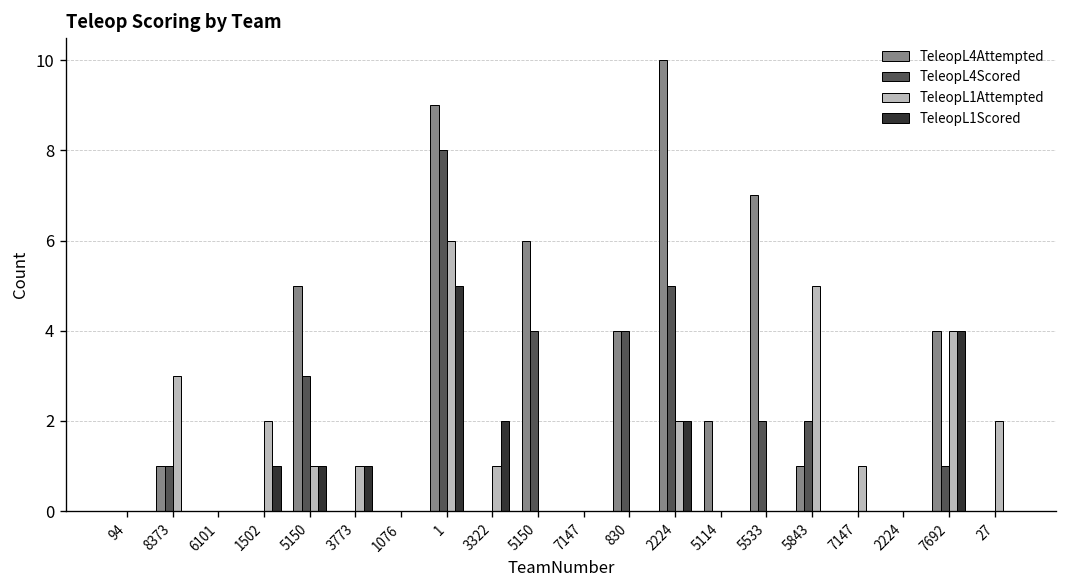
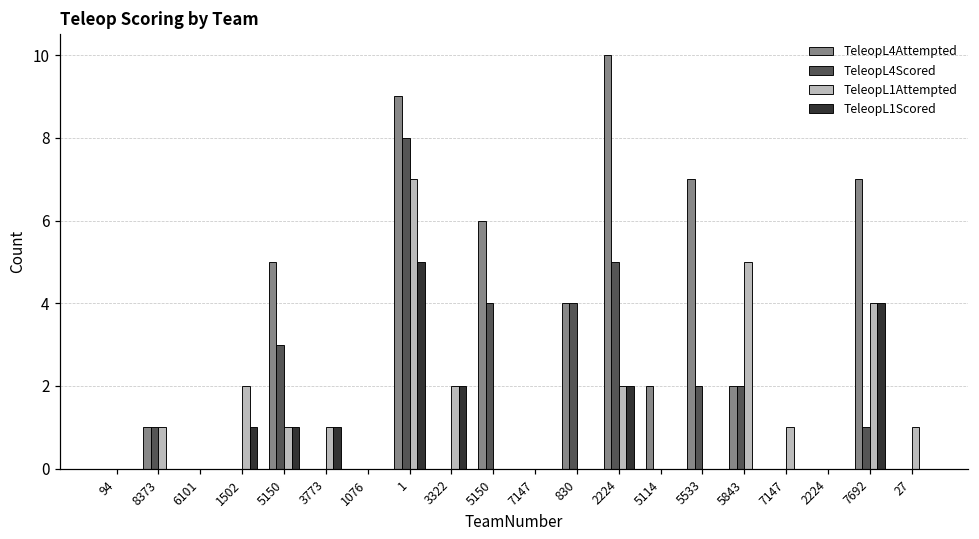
TeleopL1Attempted, 8373: 3 -> 1
TeleopL1Attempted, 1: 6 -> 7
TeleopL1Attempted, 3322: 1 -> 2
TeleopL4Attempted, 5843: 1 -> 2
TeleopL4Attempted, 7692: 4 -> 7
TeleopL1Attempted, 27: 2 -> 1
